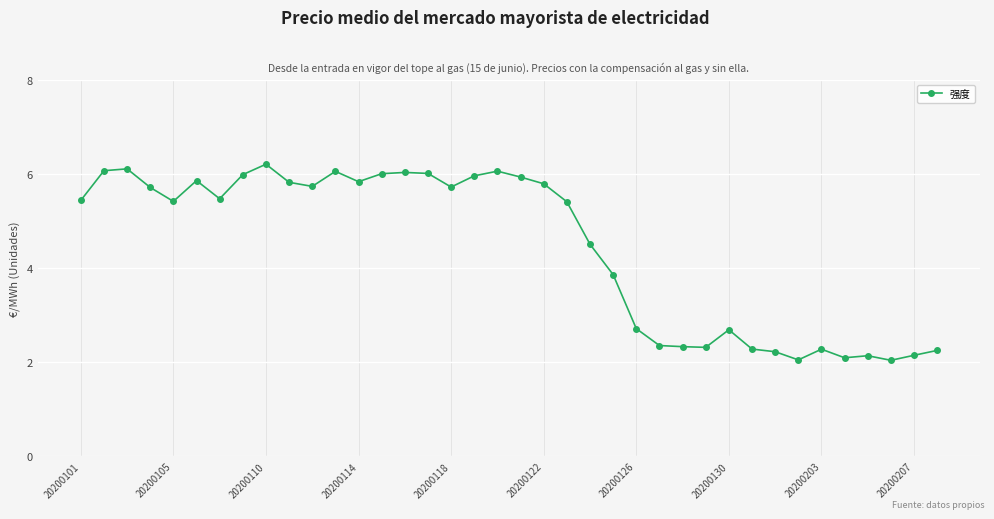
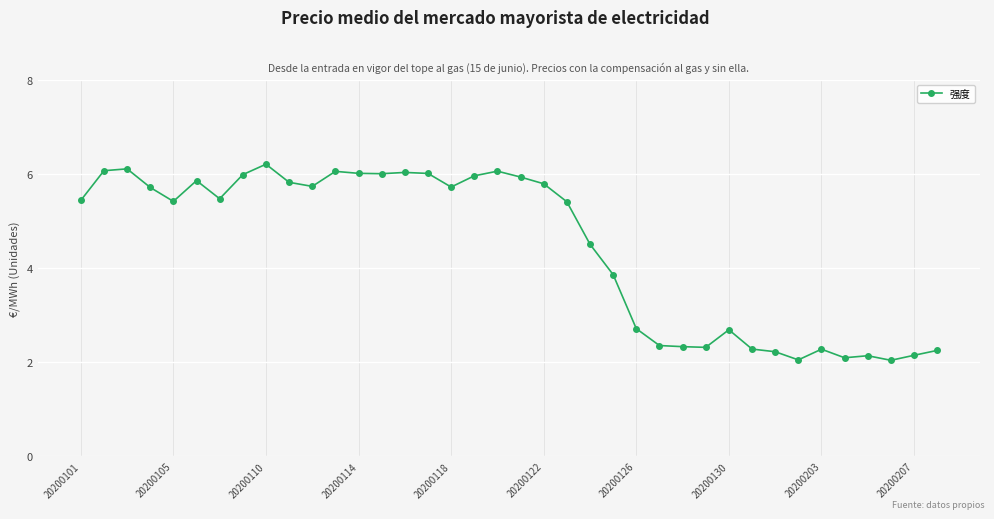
20200114: 5.8 -> 6.0
